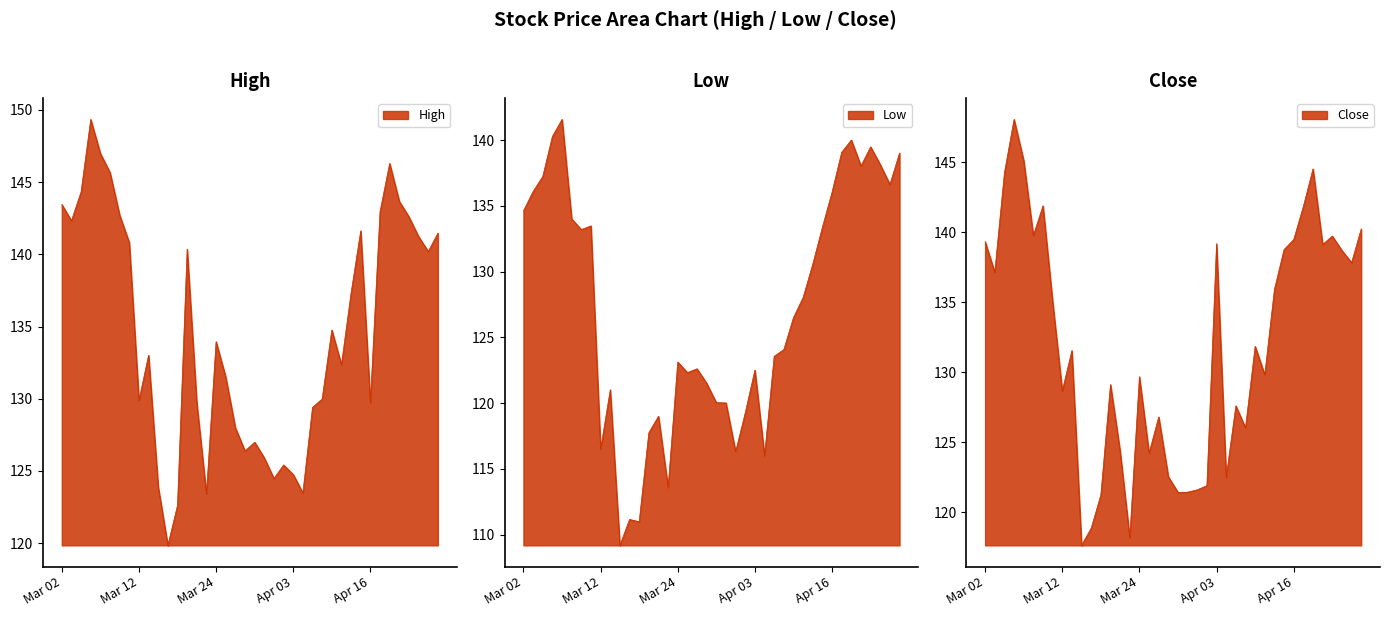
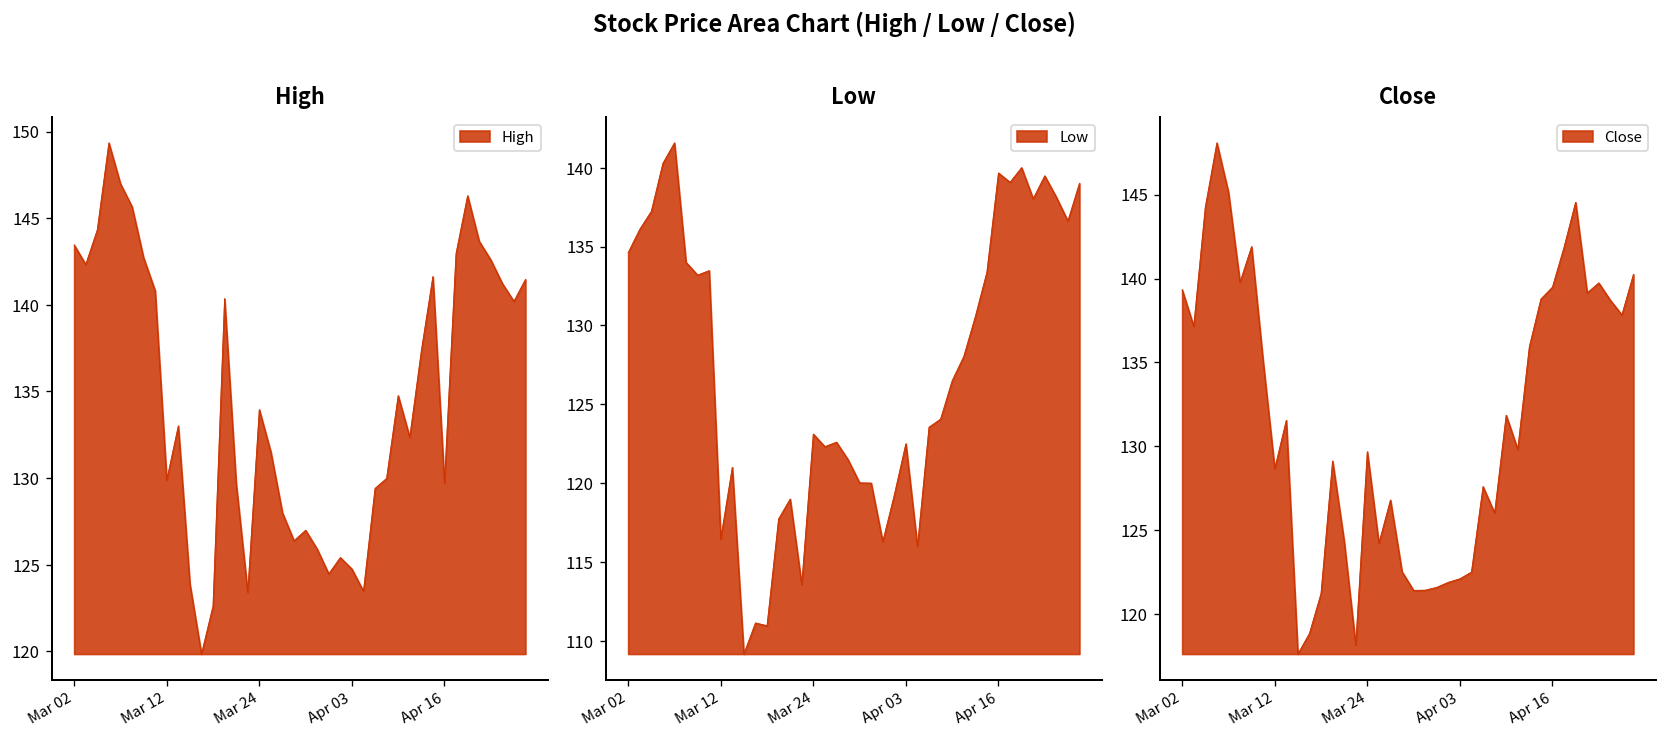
Low, Apr 16: 136.0 -> 139.7
Close, Apr 03: 139.2 -> 122.1
